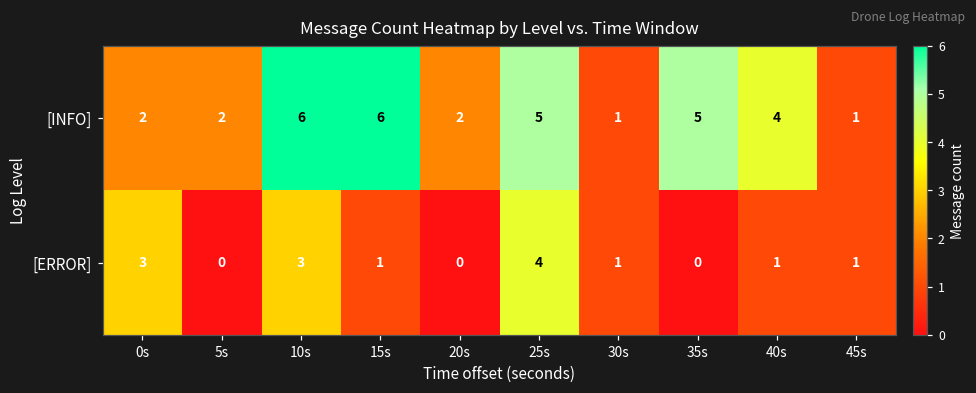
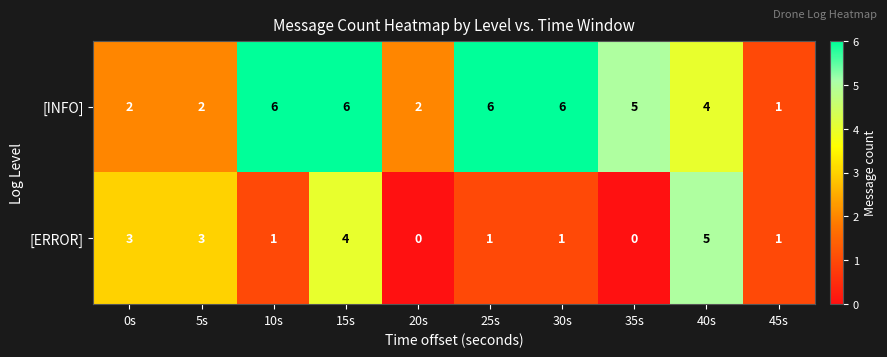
[INFO], 25s: 5 -> 6
[INFO], 30s: 1 -> 6
[ERROR], 5s: 0 -> 3
[ERROR], 10s: 3 -> 1
[ERROR], 15s: 1 -> 4
[ERROR], 25s: 4 -> 1
[ERROR], 40s: 1 -> 5
